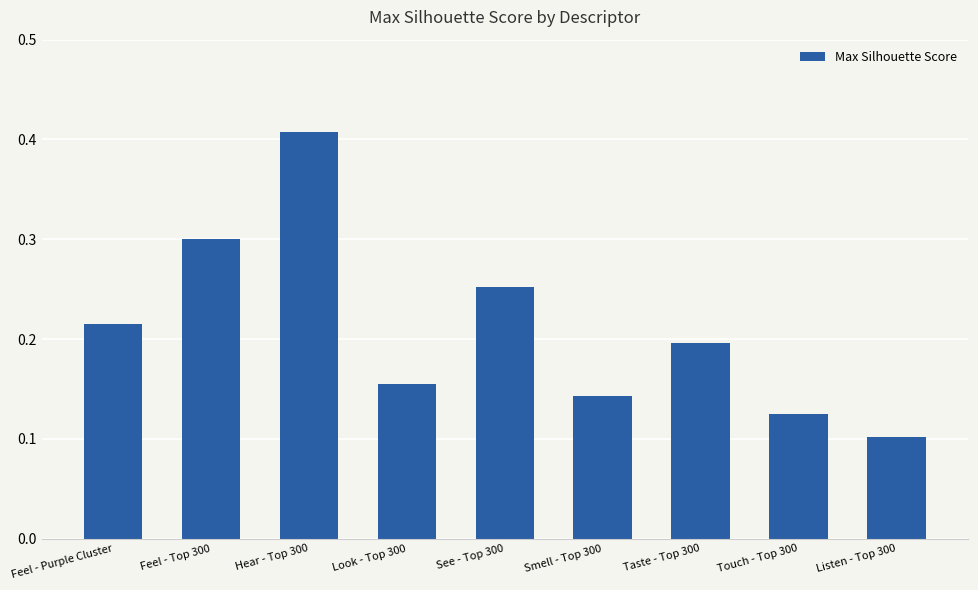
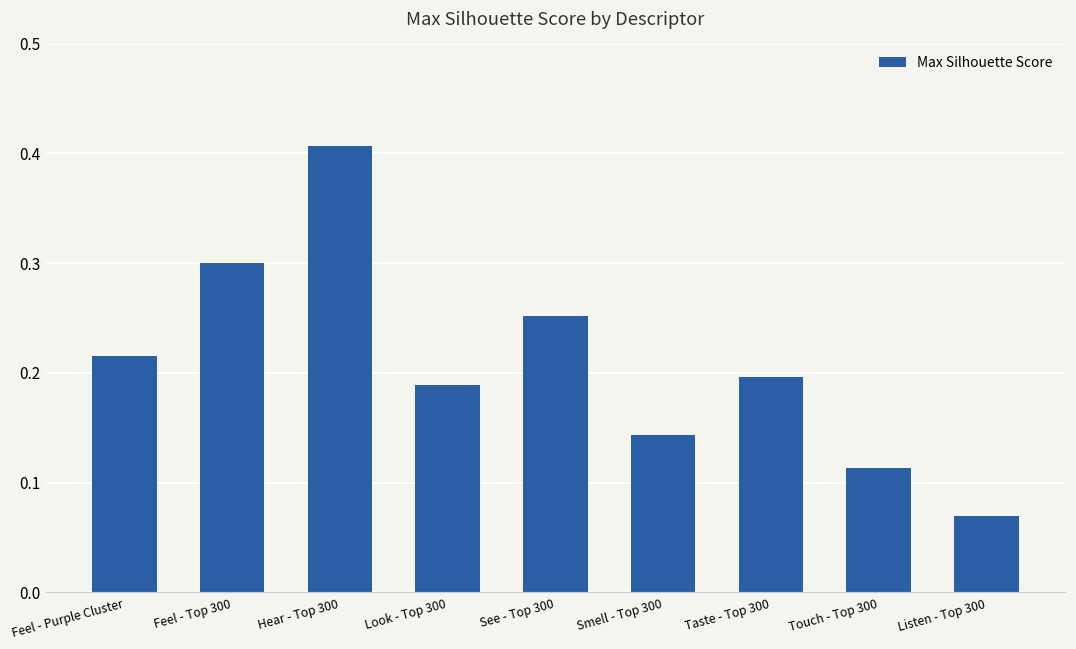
Look - Top 300: 0.16 -> 0.19
Touch - Top 300: 0.13 -> 0.11
Listen - Top 300: 0.10 -> 0.07
